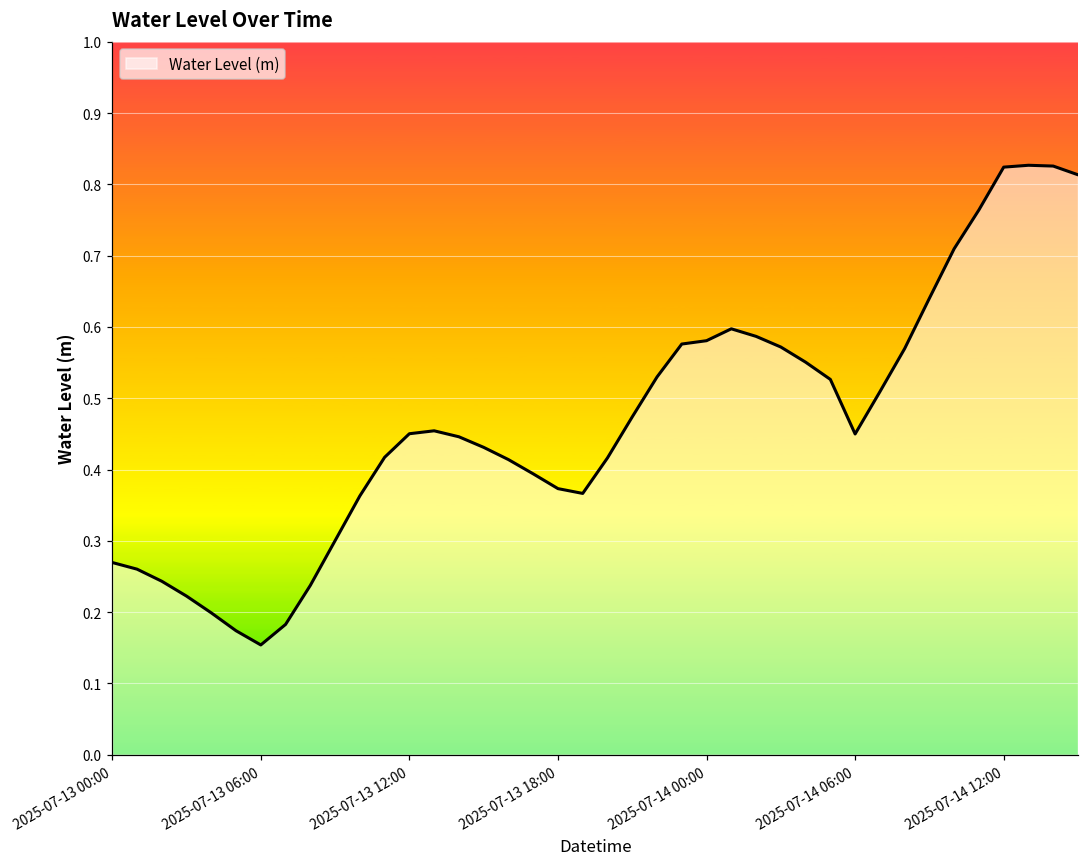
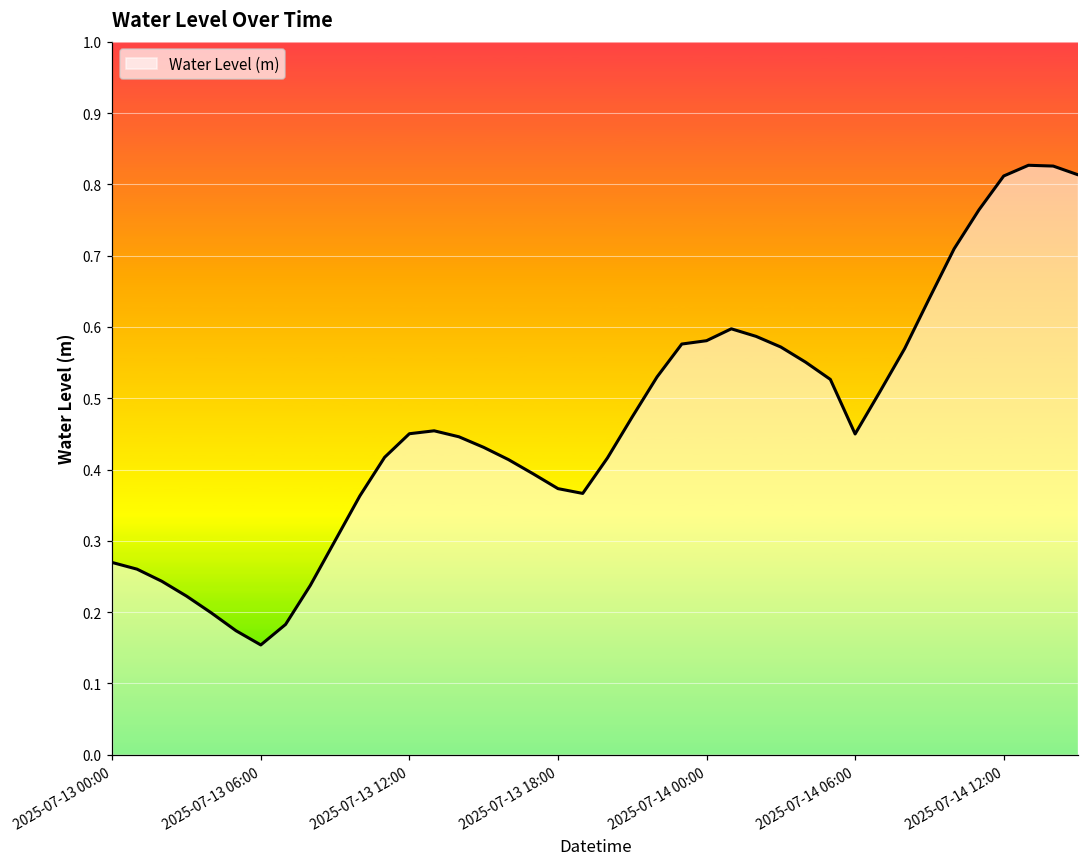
2025-07-14 12:00: 0.82 -> 0.81
